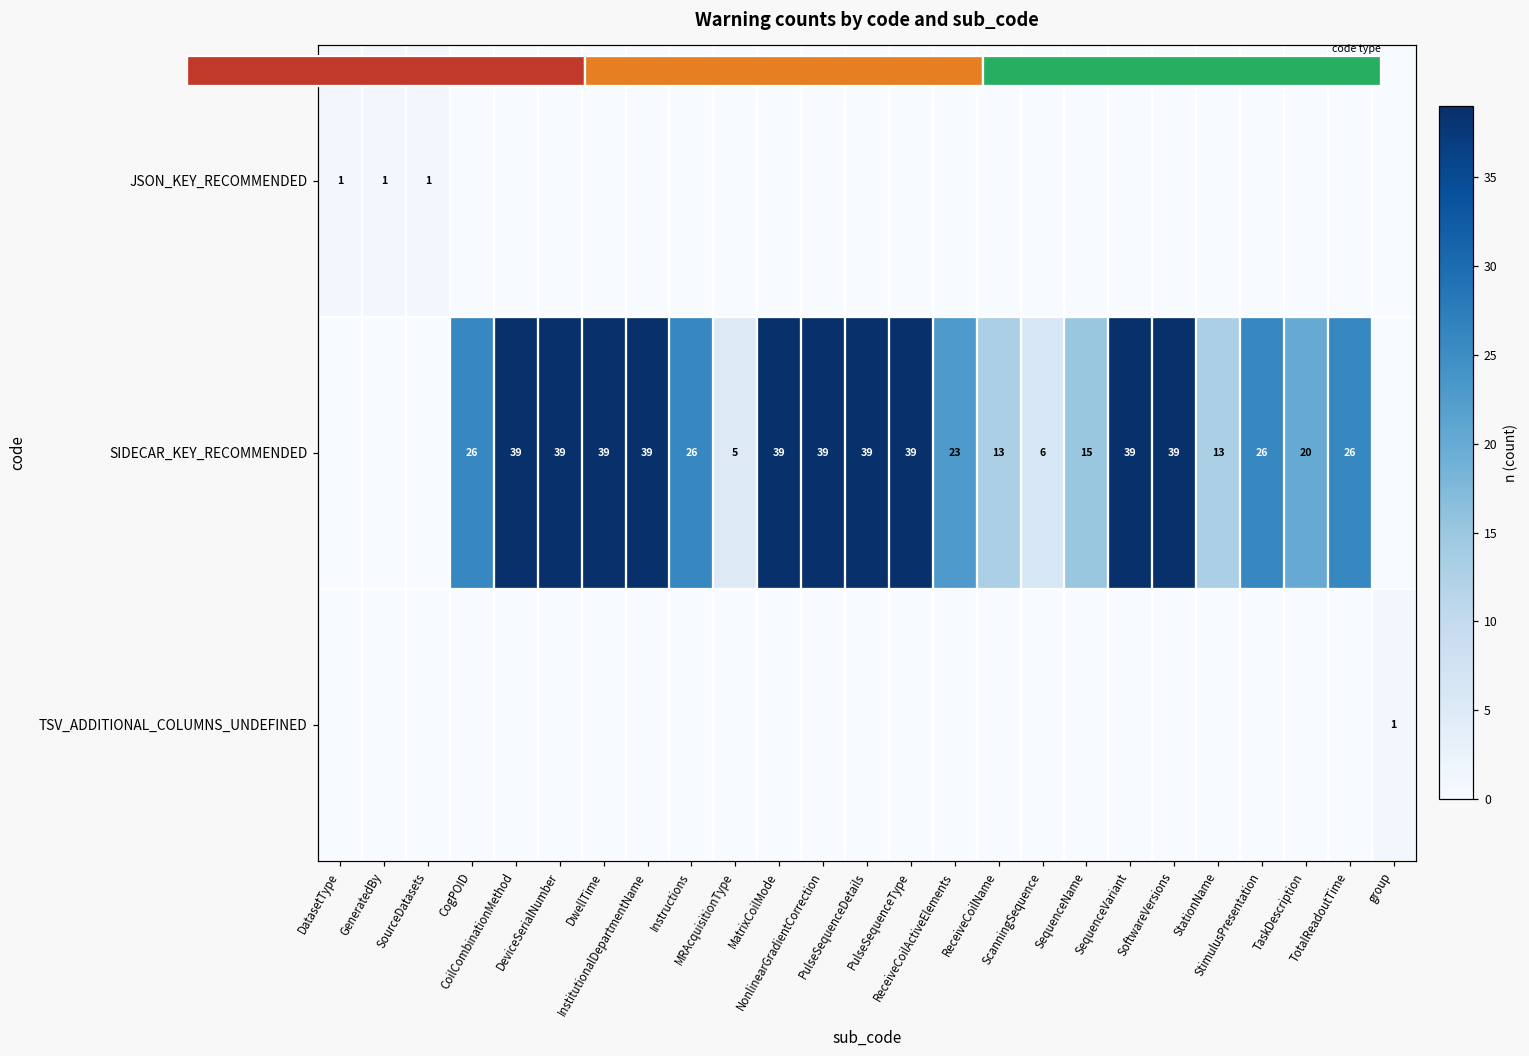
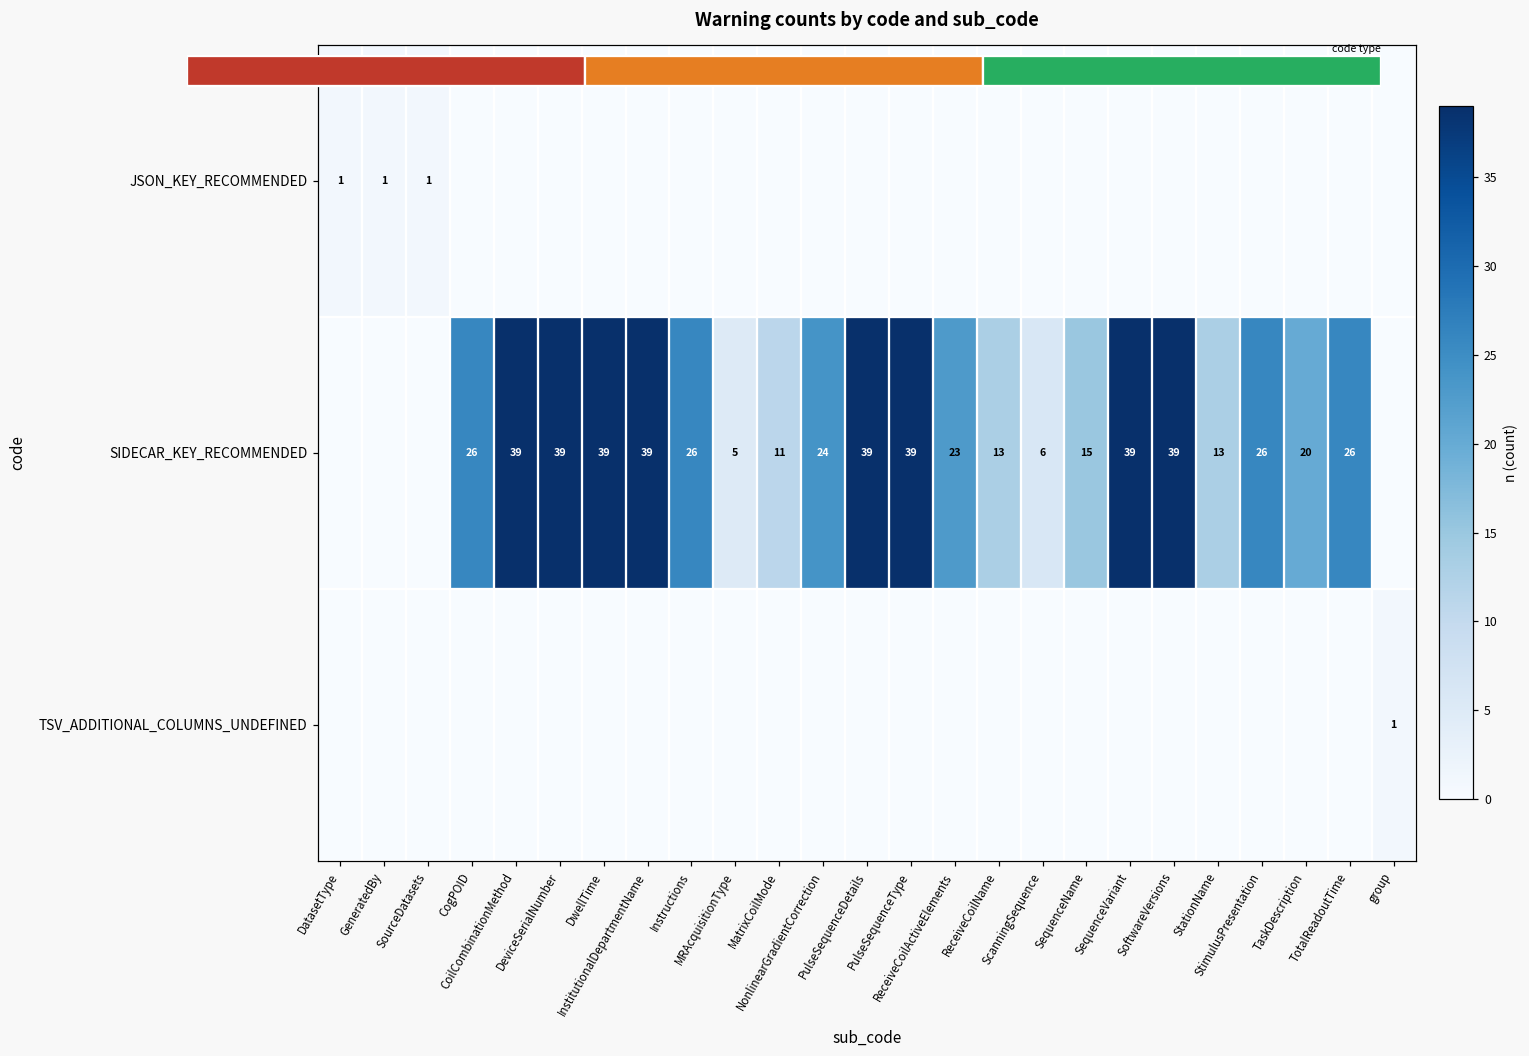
Warning counts by code and sub_code, SIDECAR_KEY_RECOMMENDED, MatrixCoilMode: 39 -> 11
Warning counts by code and sub_code, SIDECAR_KEY_RECOMMENDED, NonlinearGradientCorrection: 39 -> 24
